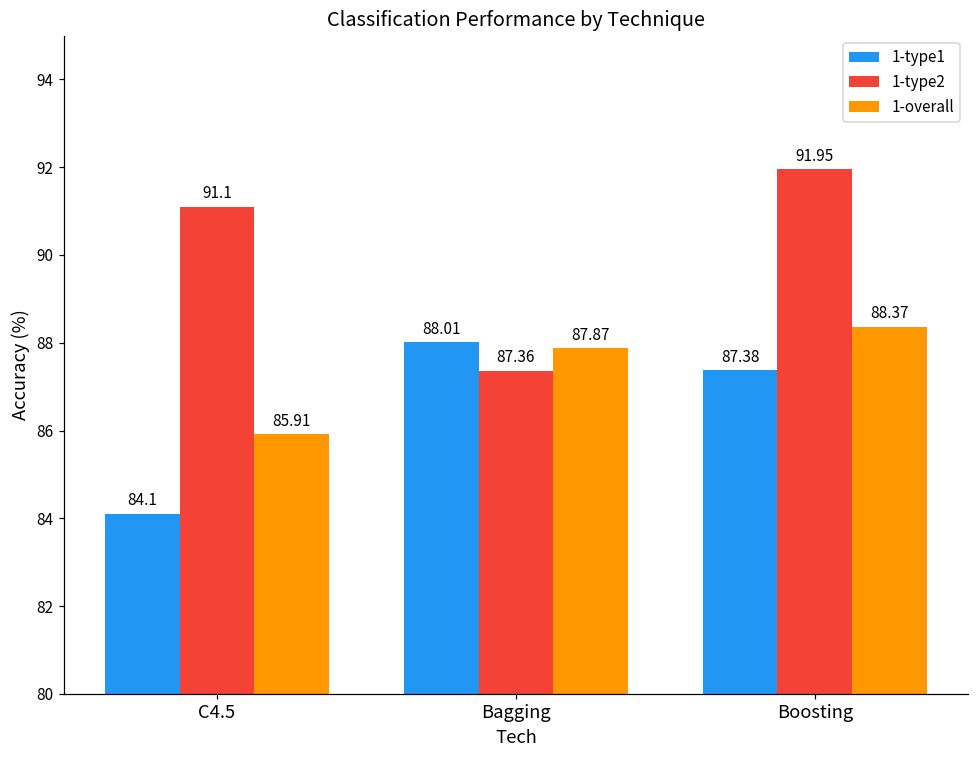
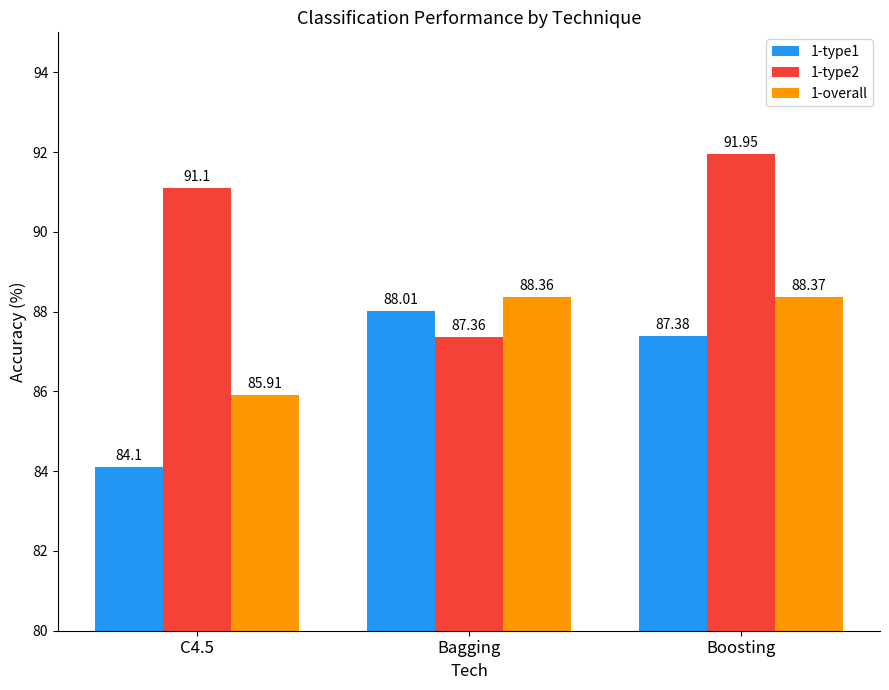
1-overall, Bagging: 87.87 -> 88.36
